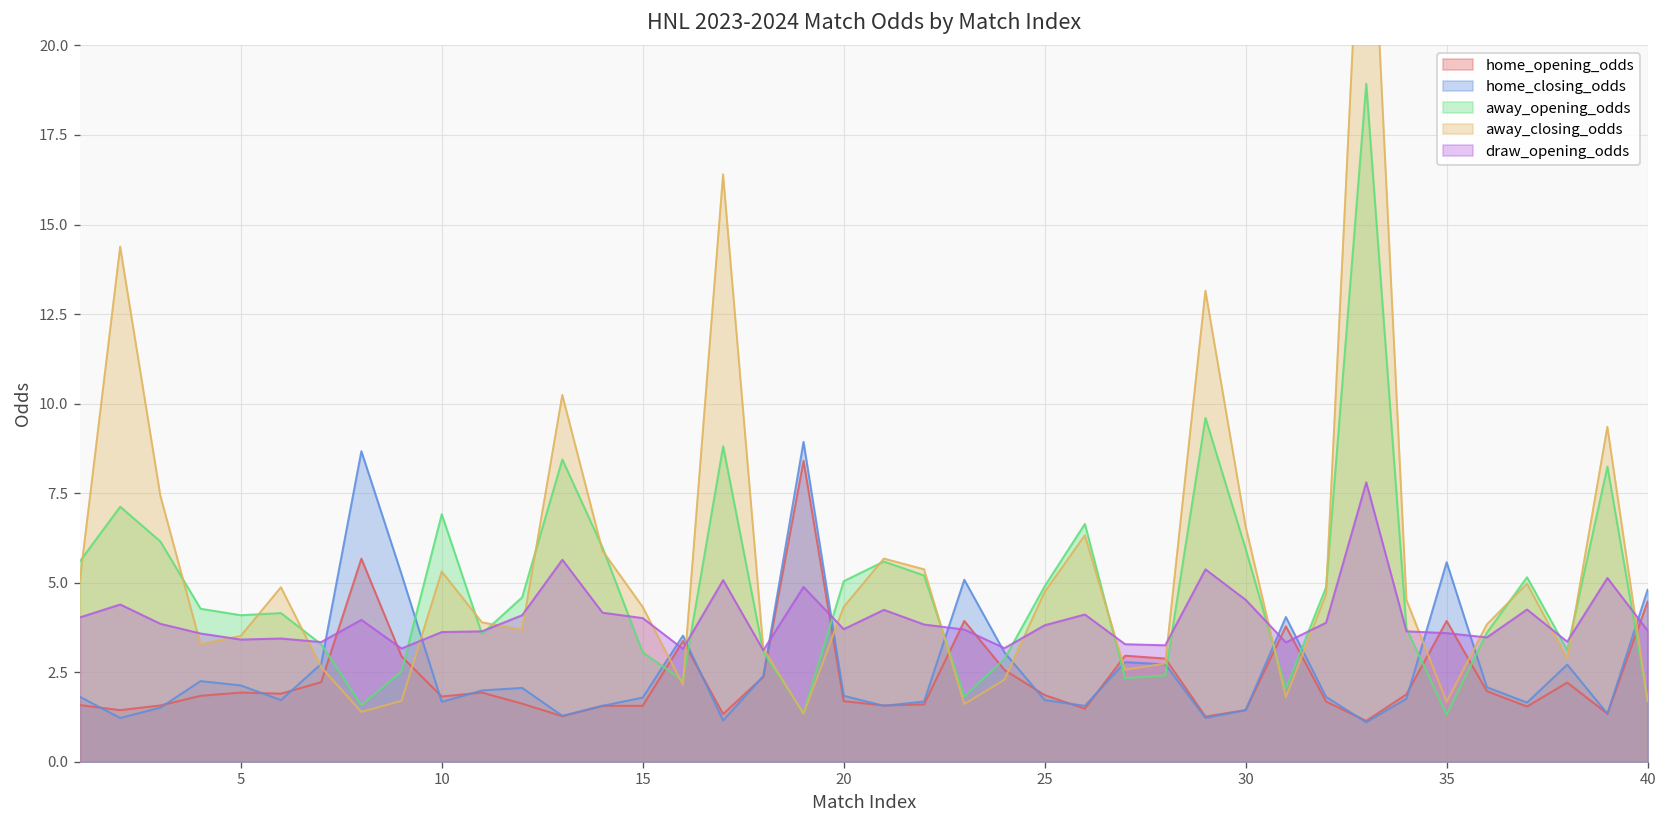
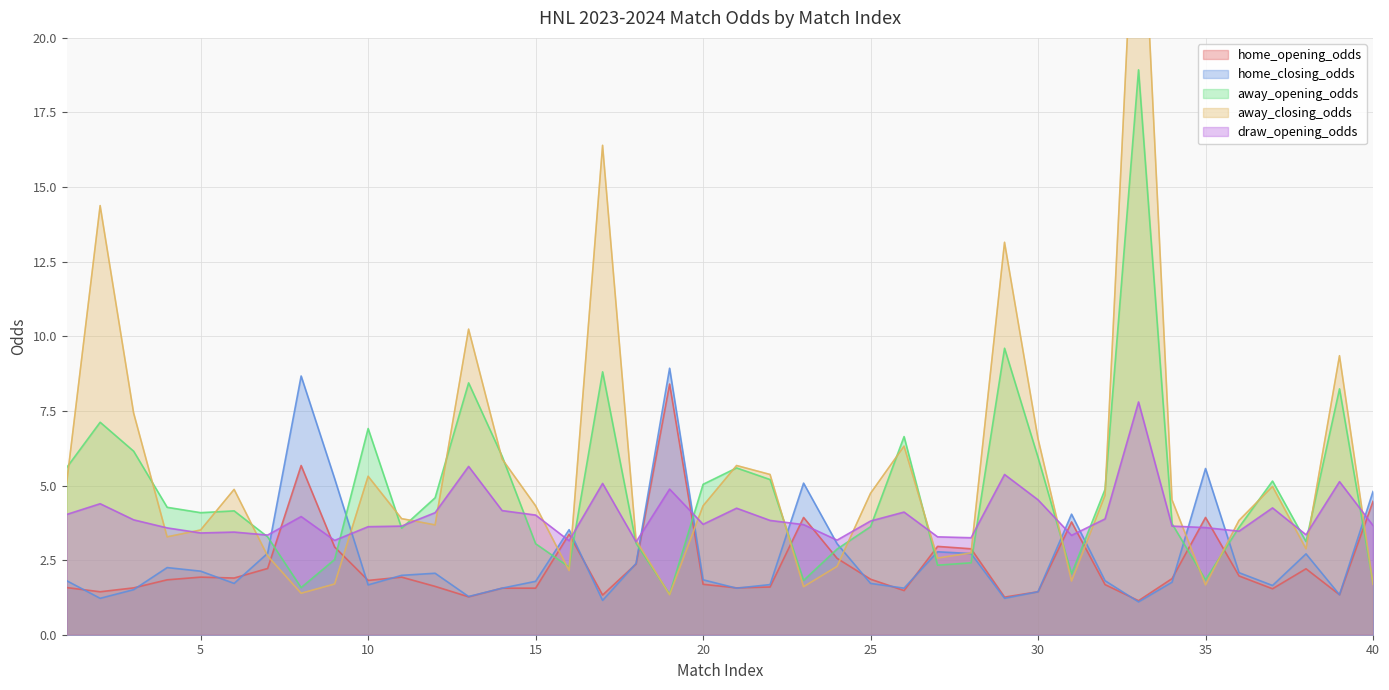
away_opening_odds, 25: 4.9 -> 3.6
away_opening_odds, 35: 1.3 -> 1.8
